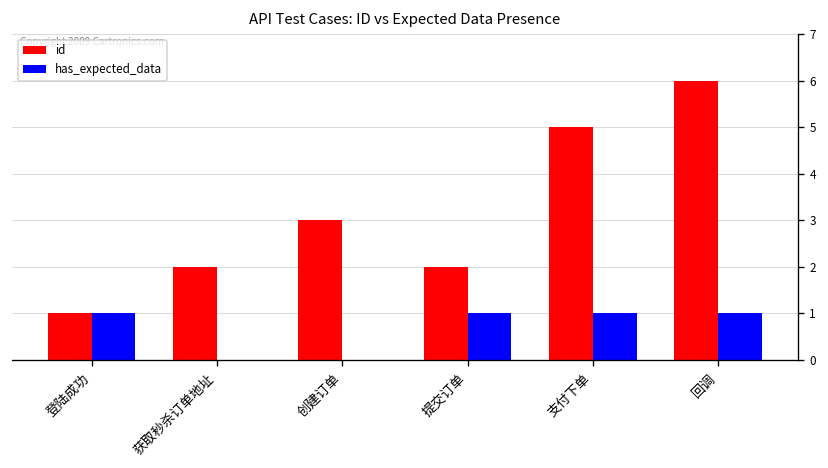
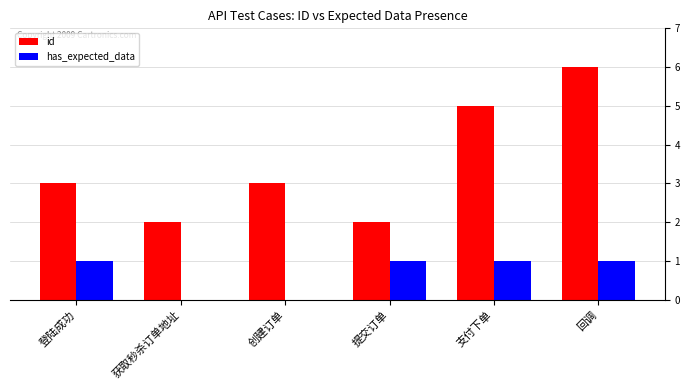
id, 登陆成功: 1 -> 3
